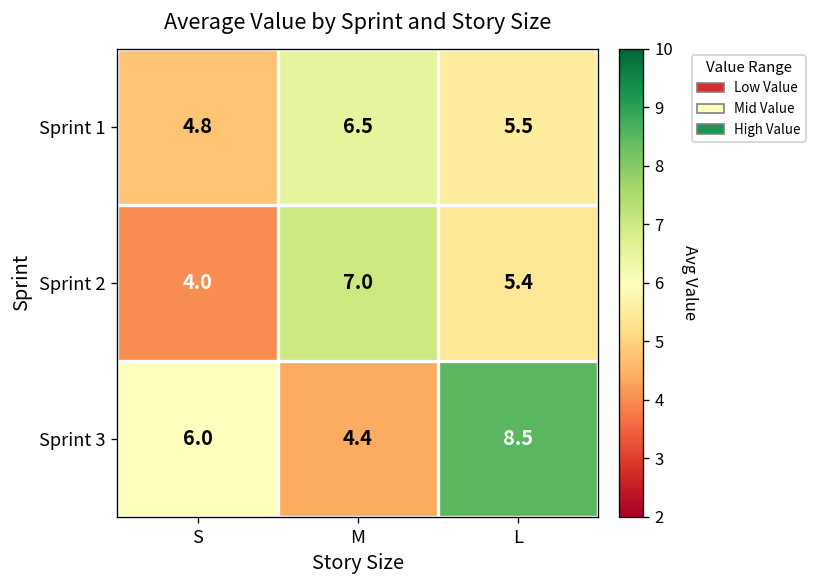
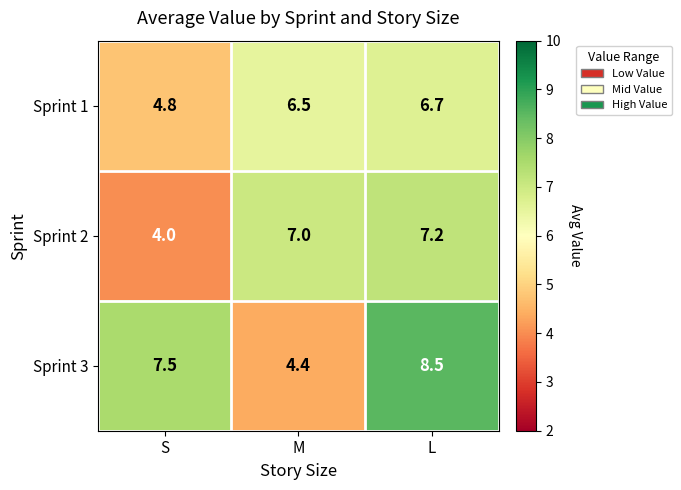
Sprint 1, L: 5.5 -> 6.7
Sprint 2, L: 5.4 -> 7.2
Sprint 3, S: 6.0 -> 7.5
